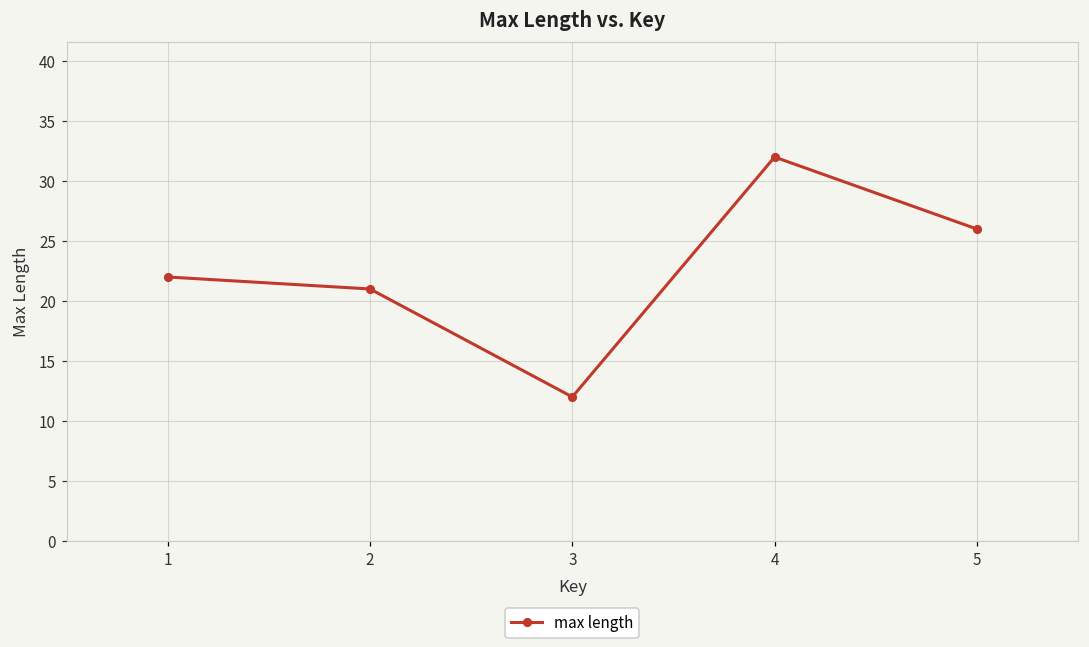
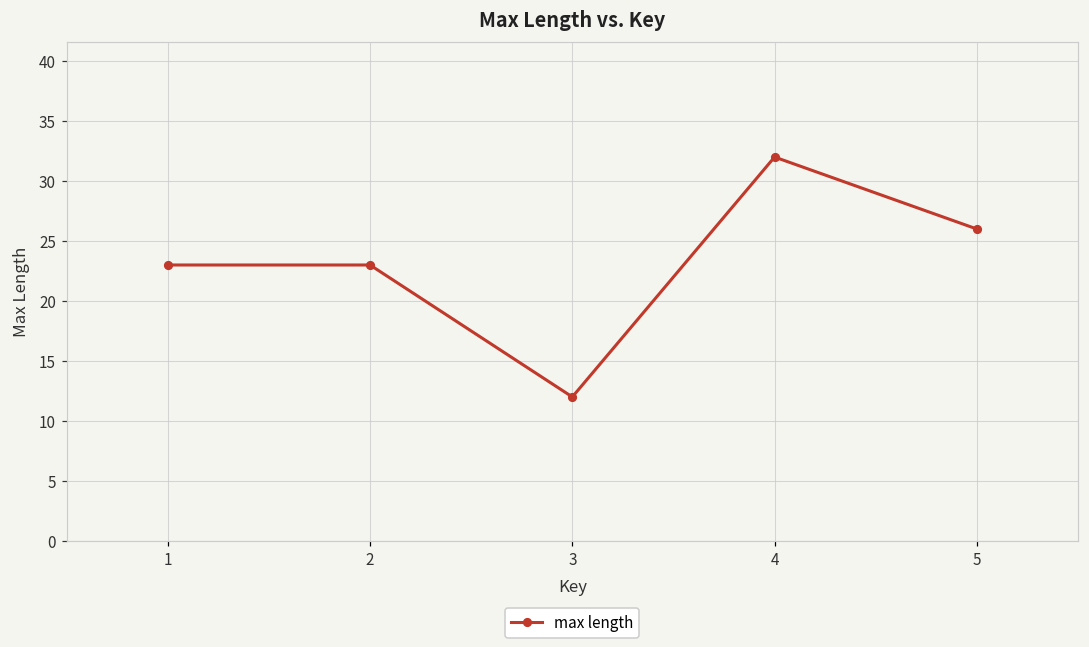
1: 22 -> 23
2: 21 -> 23
